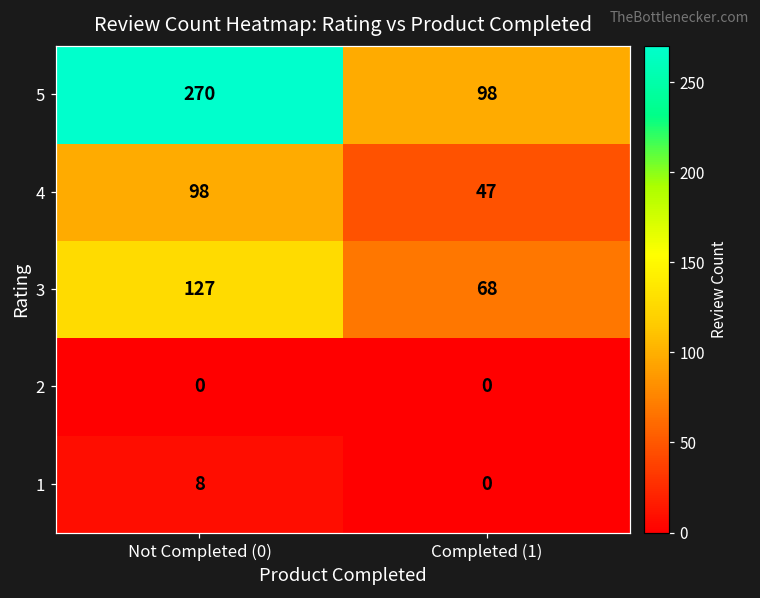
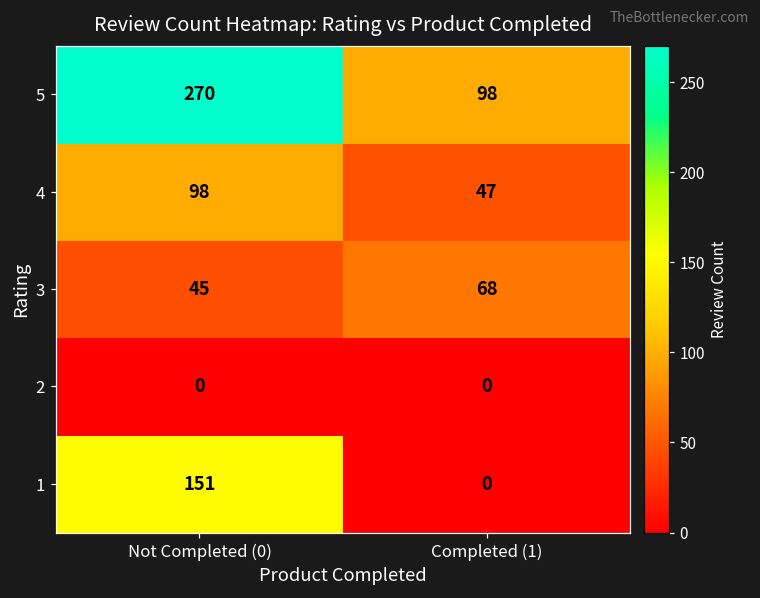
3, Not Completed (0): 127 -> 45
1, Not Completed (0): 8 -> 151
